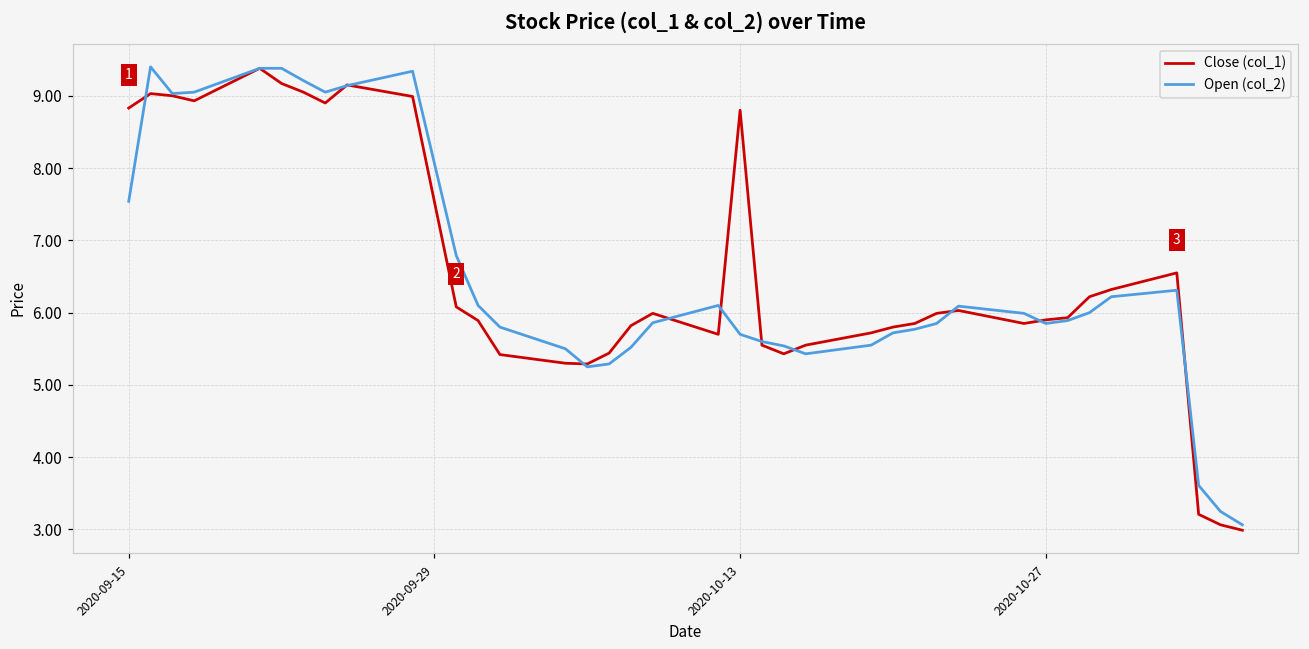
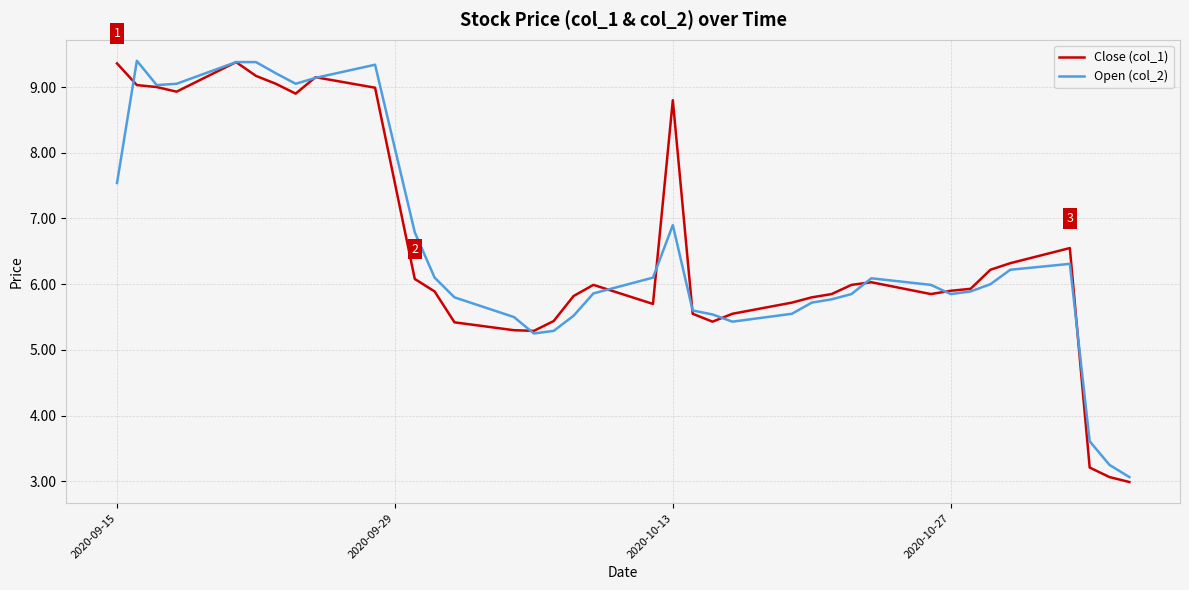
Close (col_1), 2020-09-15: 8.8 -> 9.4
Open (col_2), 2020-10-13: 5.7 -> 6.9
